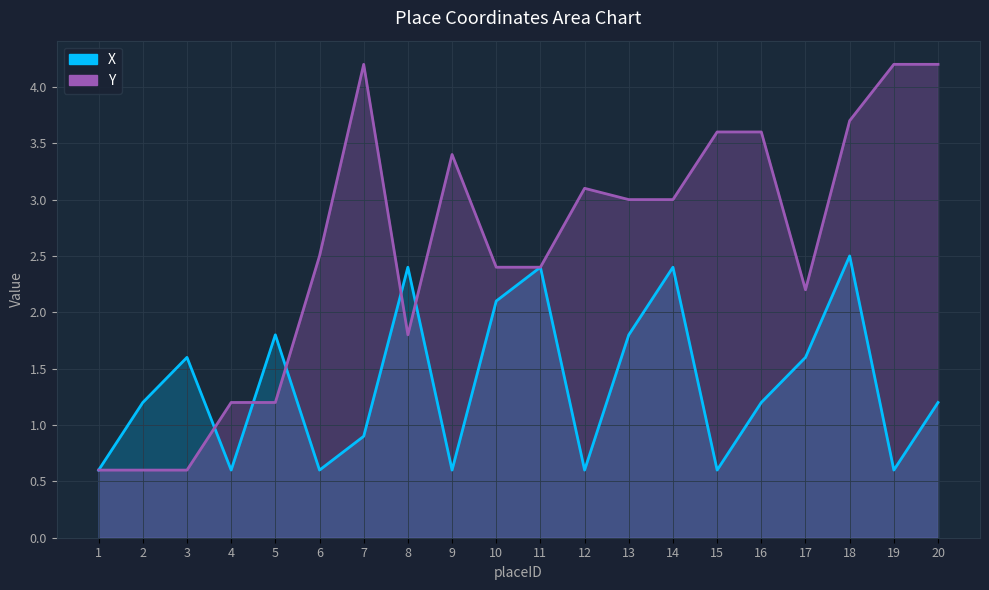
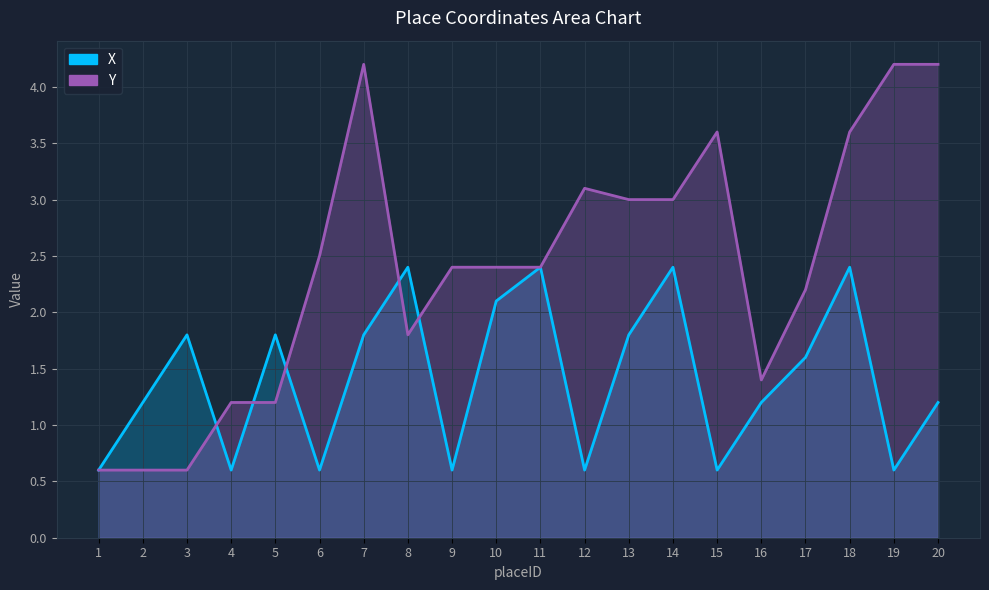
X, 3: 1.6 -> 1.8
X, 7: 0.9 -> 1.8
Y, 9: 3.4 -> 2.4
Y, 16: 3.6 -> 1.4
X, 18: 2.5 -> 2.4
Y, 18: 3.7 -> 3.6
